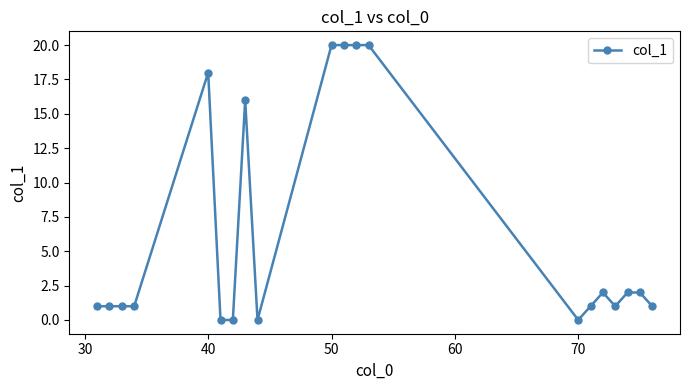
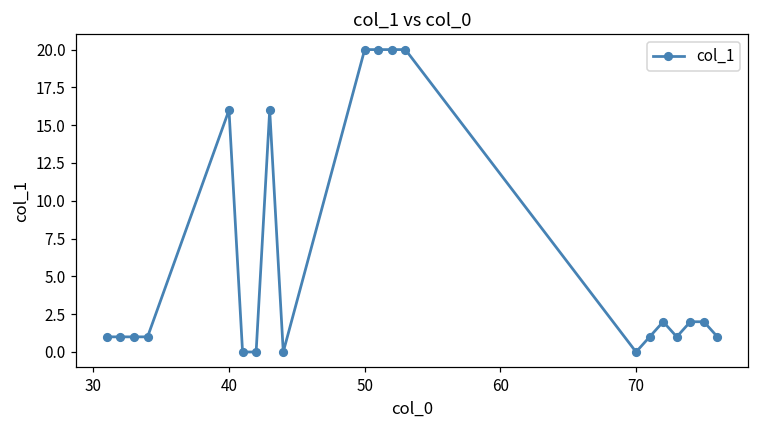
40: 18 -> 16
